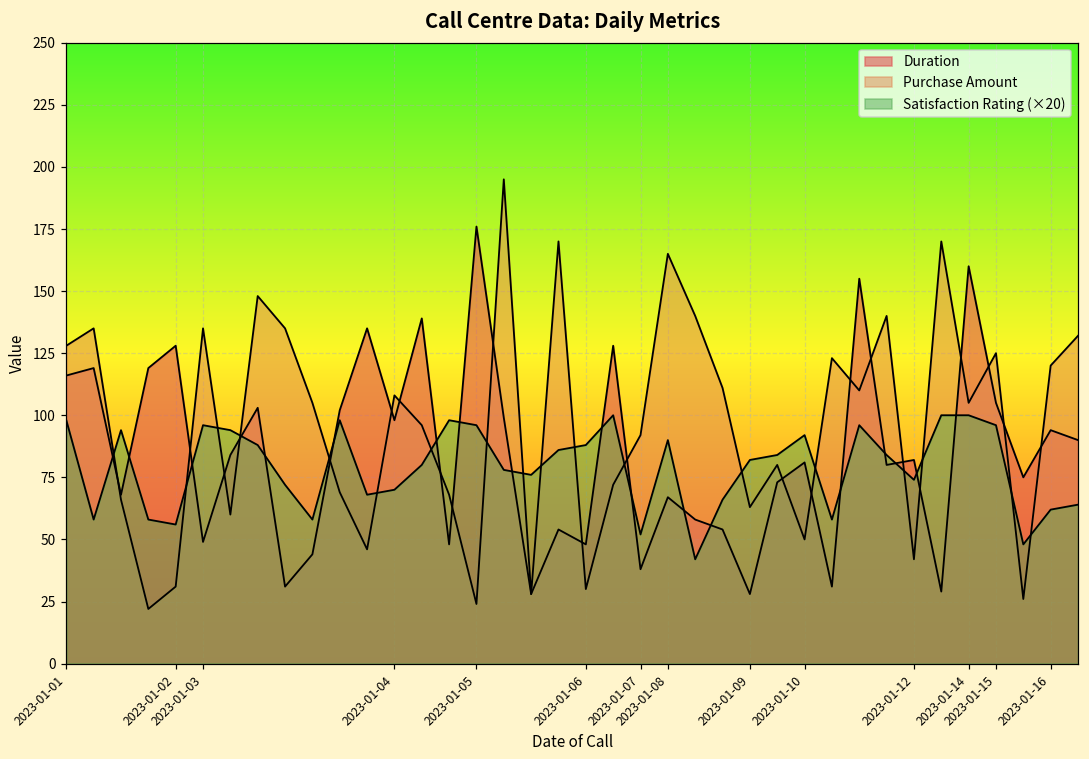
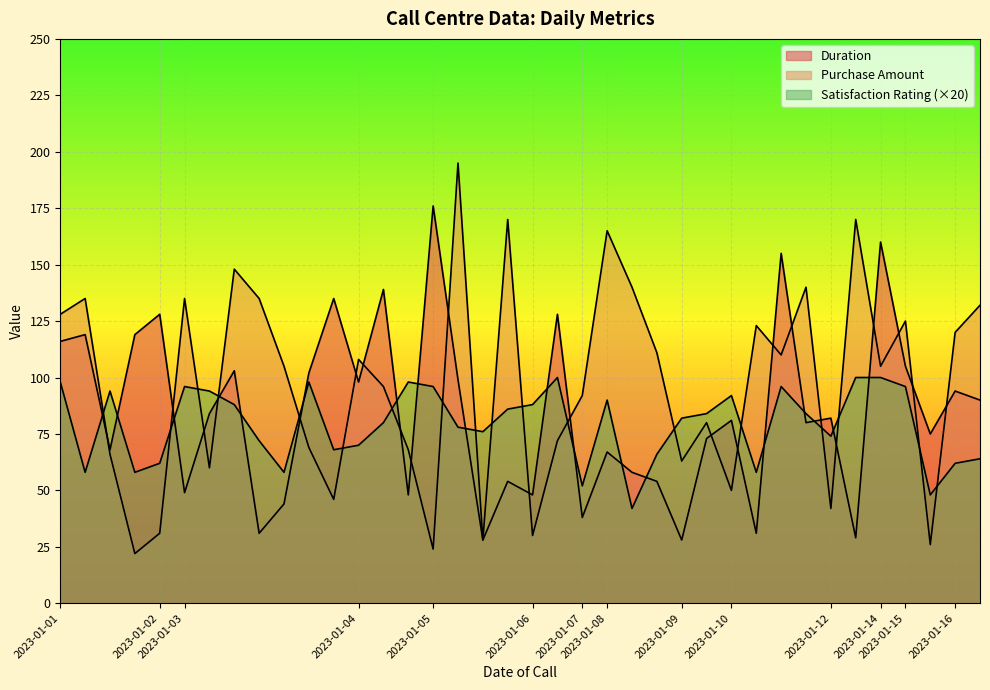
Satisfaction Rating (×20), 2023-01-02: 56 -> 62
